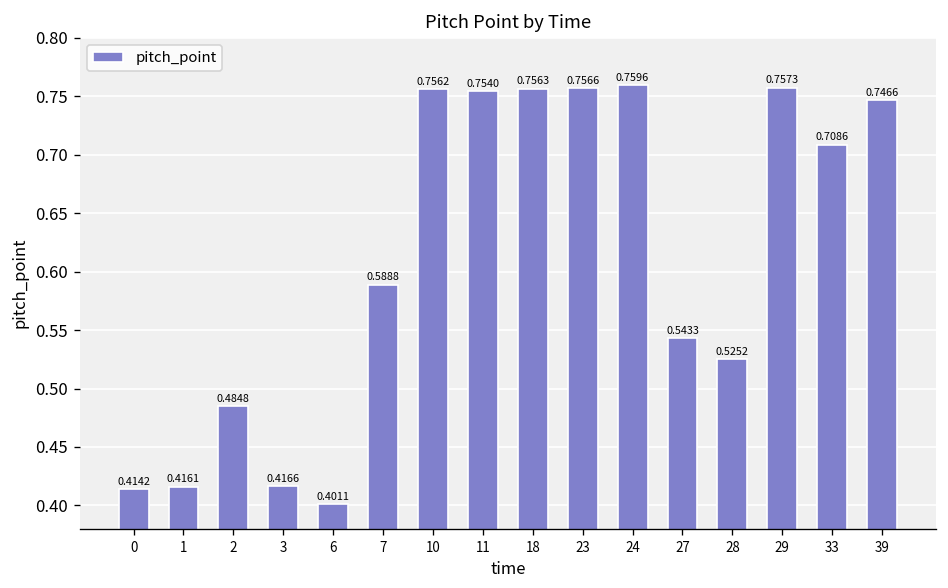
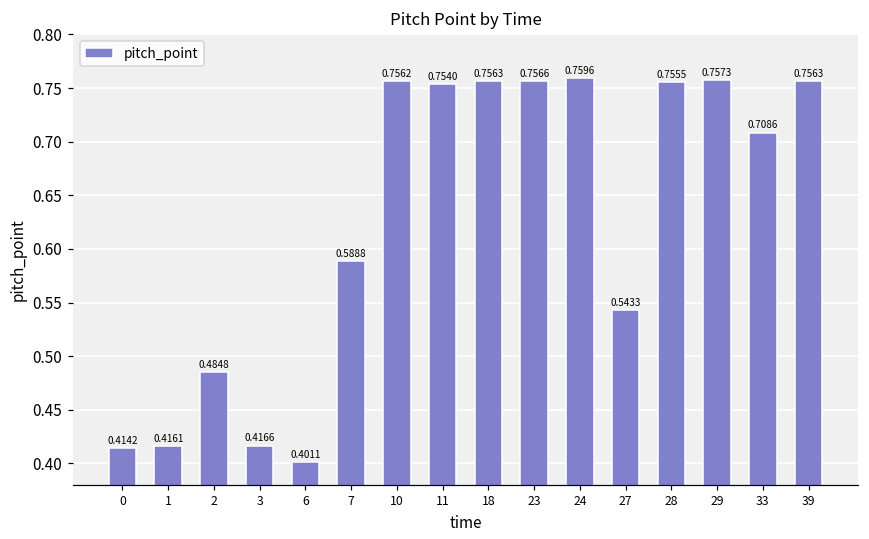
28: 0.5252 -> 0.7555
39: 0.7466 -> 0.7563
